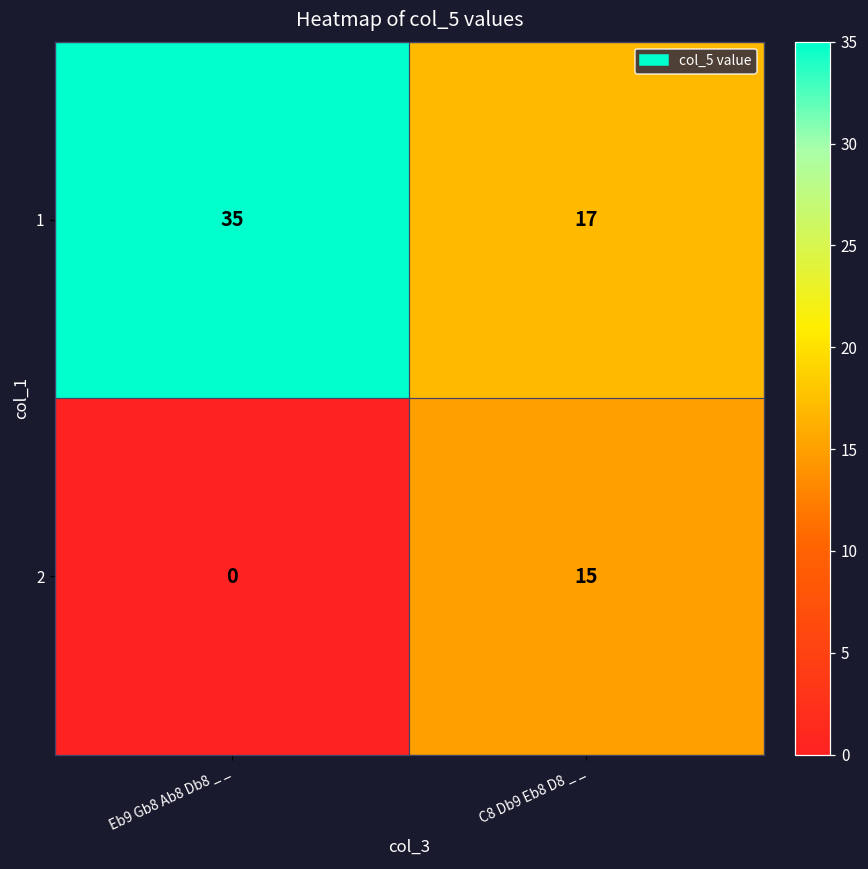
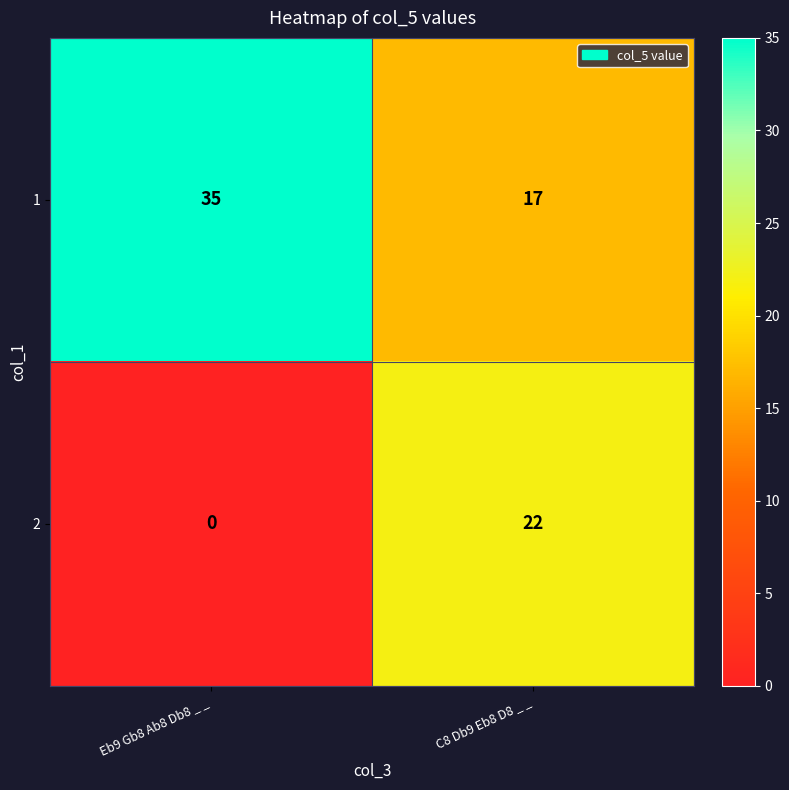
2, C8 Db9 Eb8 D8 _ _: 15 -> 22
